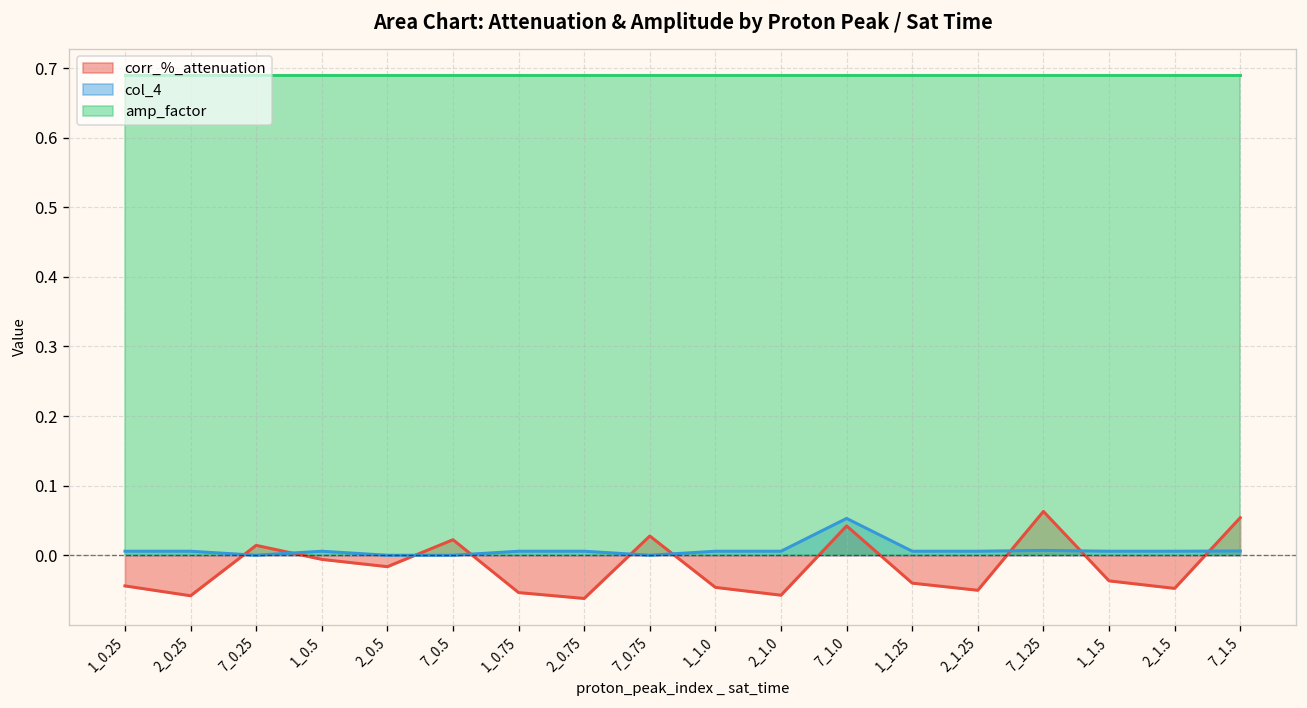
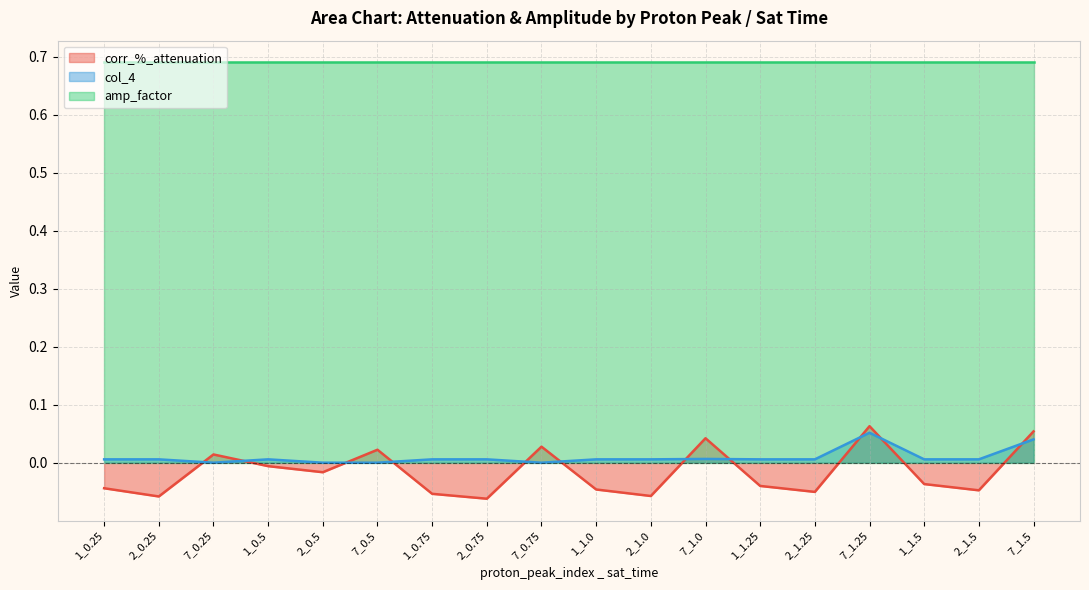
col_4, 7_1.0: 0.05 -> 0.01
col_4, 7_1.25: 0.01 -> 0.05
col_4, 7_1.5: 0.01 -> 0.04
